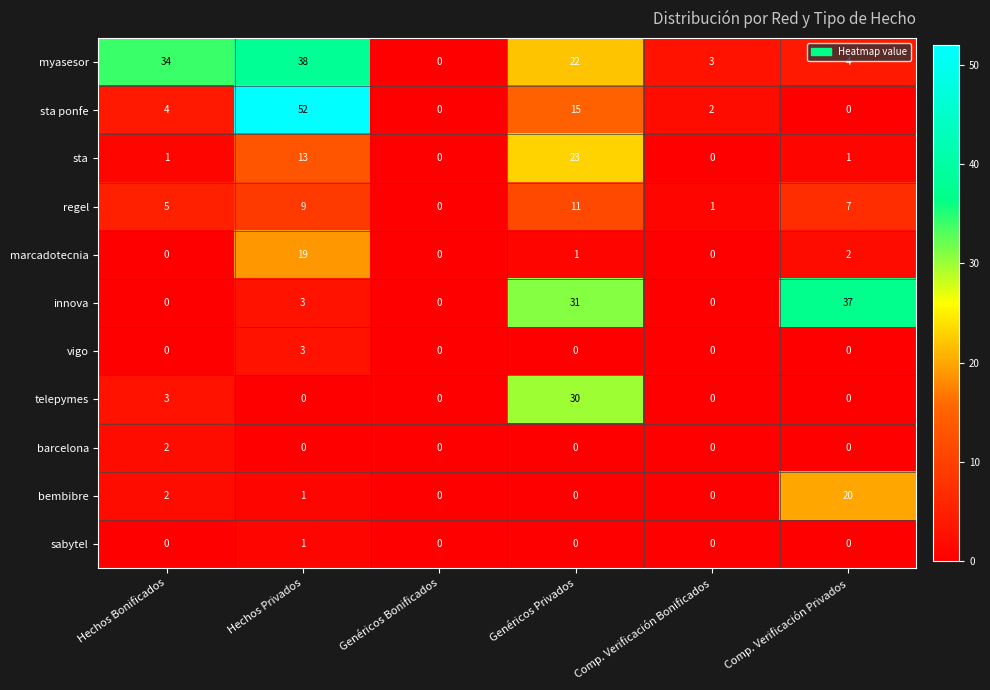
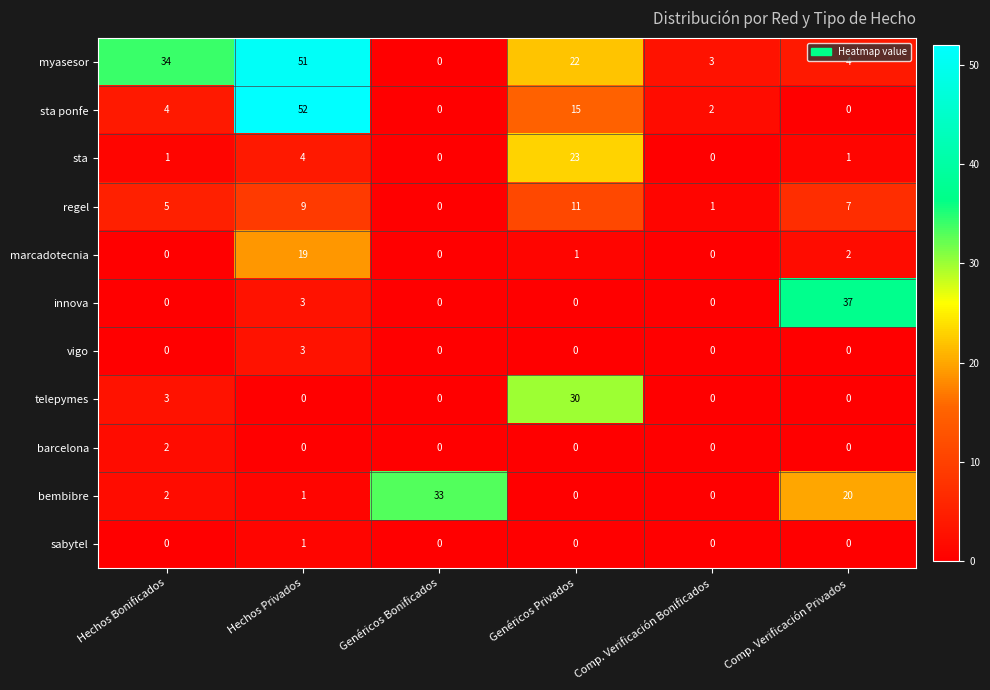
myasesor, Hechos Privados: 38 -> 51
sta, Hechos Privados: 13 -> 4
innova, Genéricos Privados: 31 -> 0
bembibre, Genéricos Bonificados: 0 -> 33
